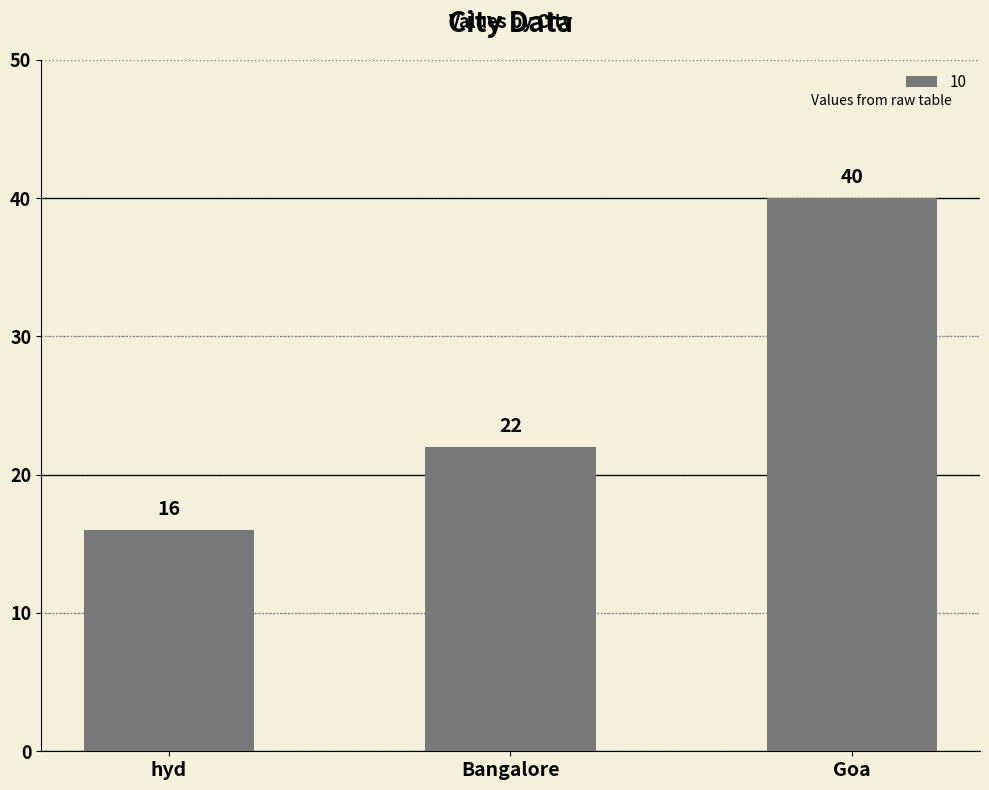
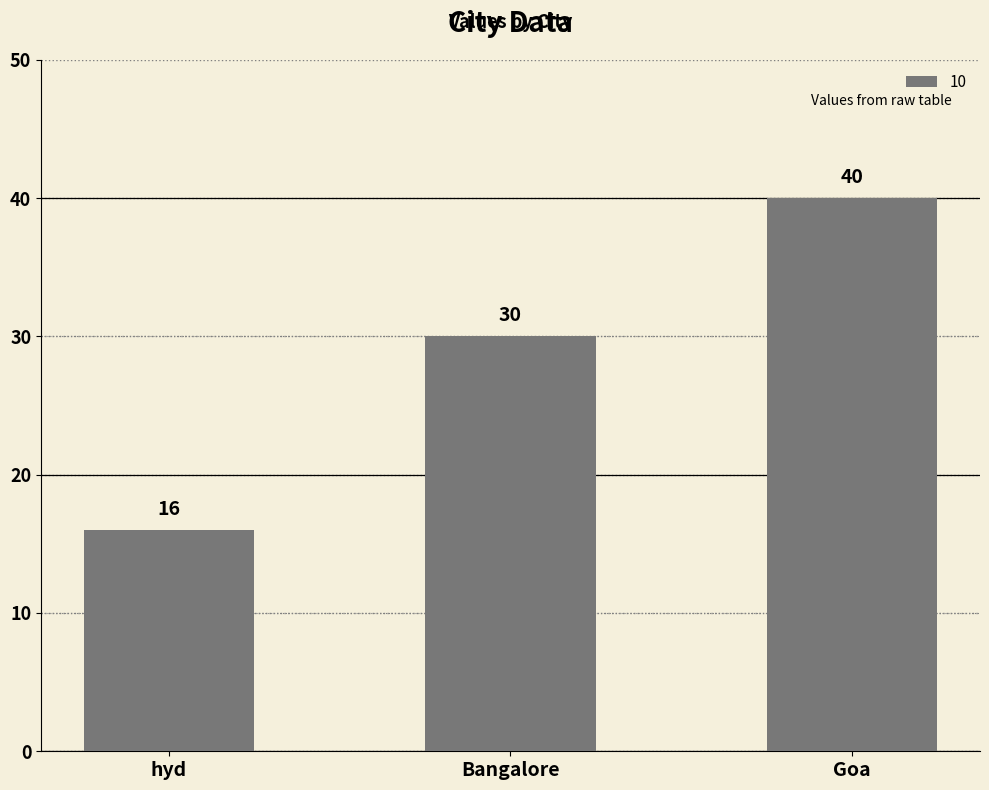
Bangalore: 22 -> 30
